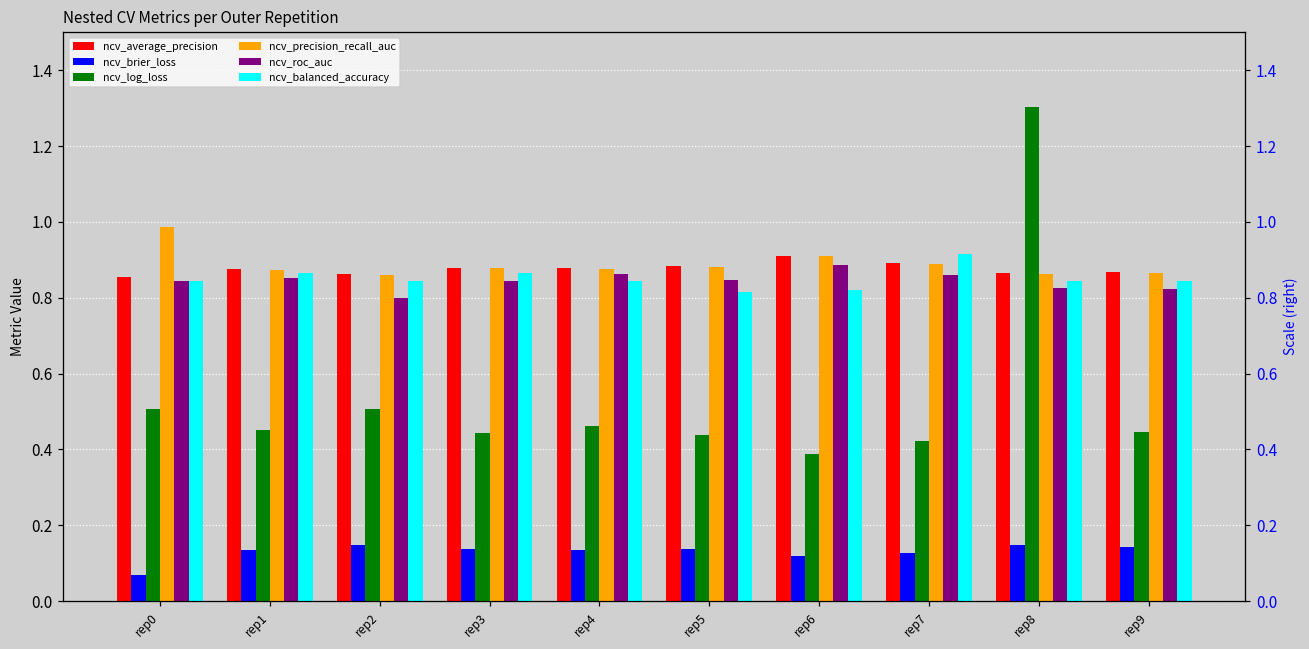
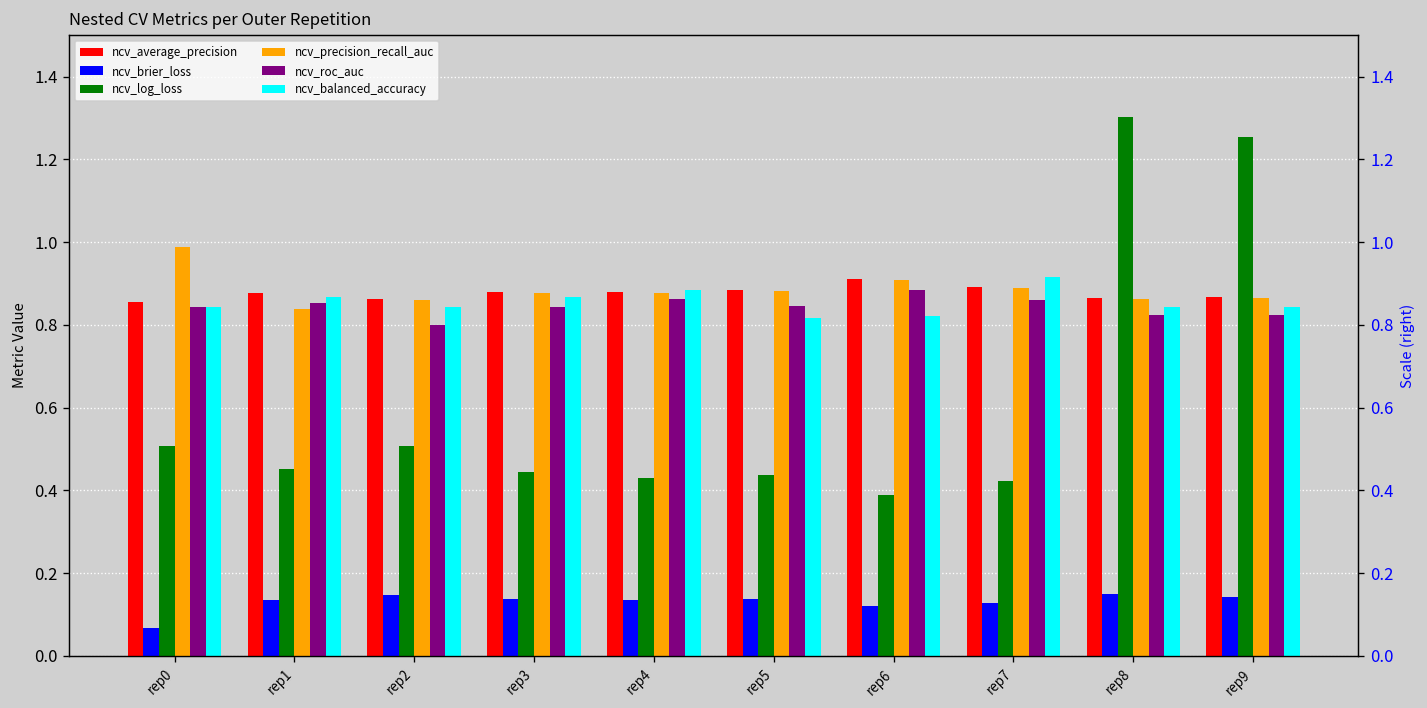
ncv_precision_recall_auc, rep1: 0.87 -> 0.84
ncv_log_loss, rep4: 0.46 -> 0.43
ncv_balanced_accuracy, rep4: 0.84 -> 0.88
ncv_log_loss, rep9: 0.45 -> 1.25
